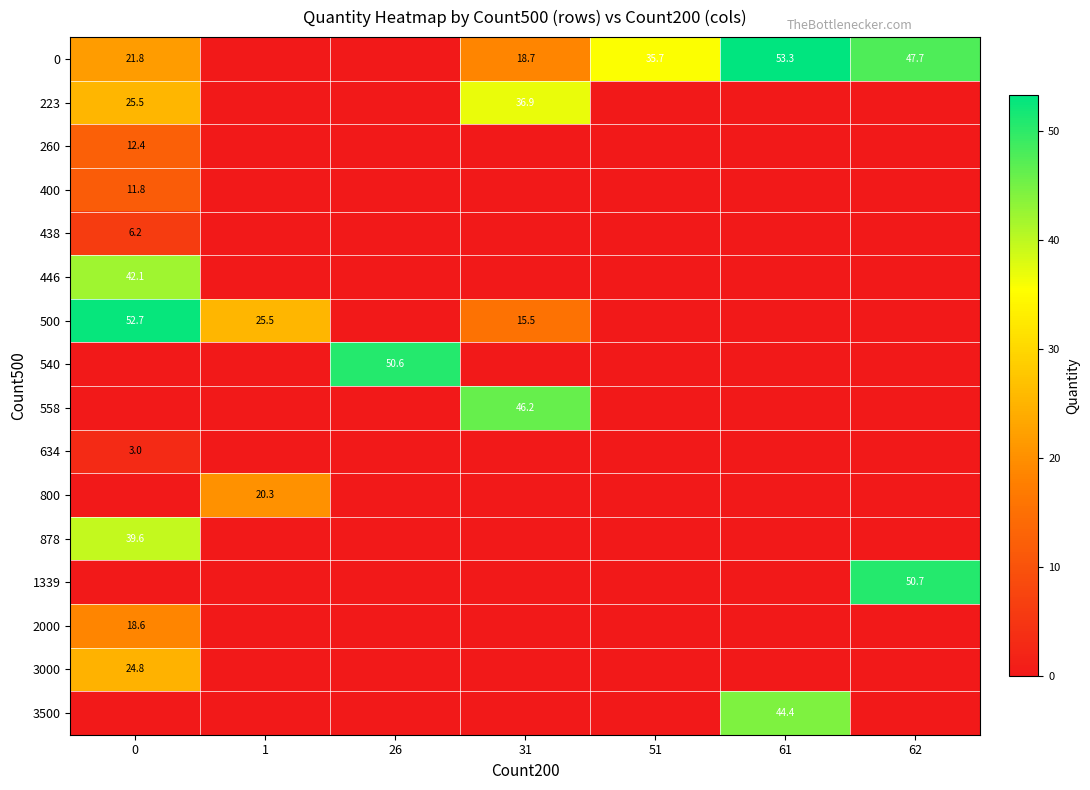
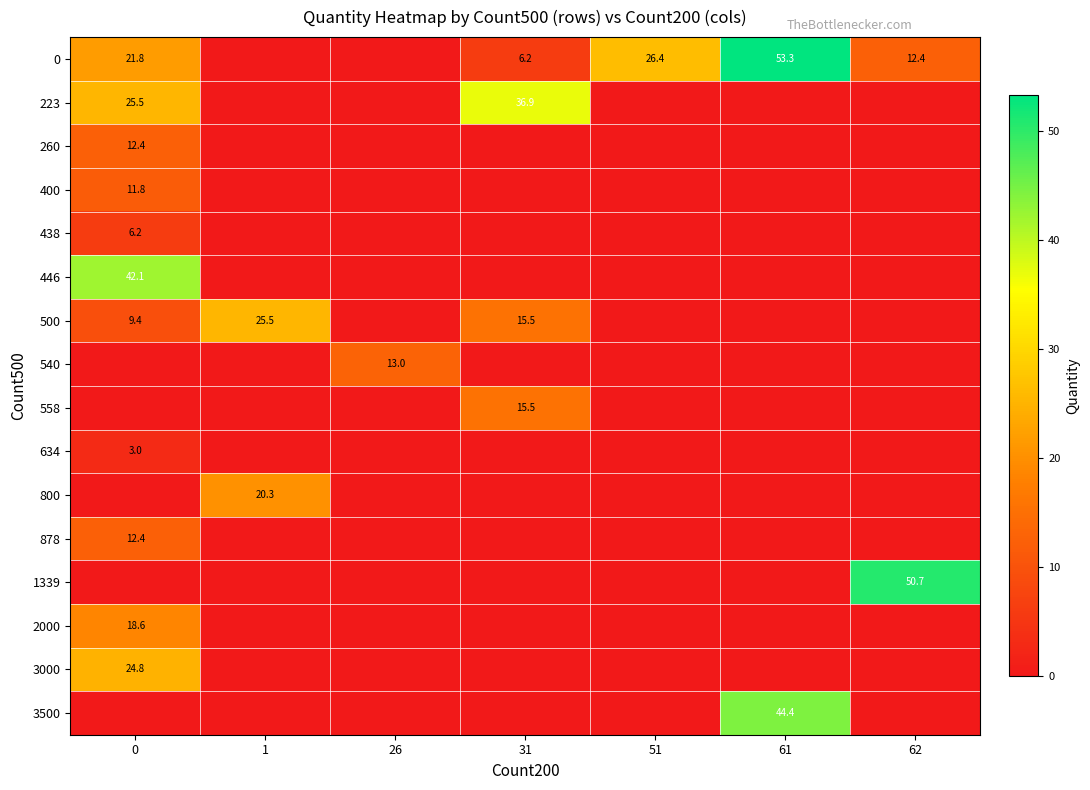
0, 31: 18.7 -> 6.2
0, 51: 35.7 -> 26.4
0, 62: 47.7 -> 12.4
500, 0: 52.7 -> 9.4
540, 26: 50.6 -> 13.0
558, 31: 46.2 -> 15.5
878, 0: 39.6 -> 12.4
